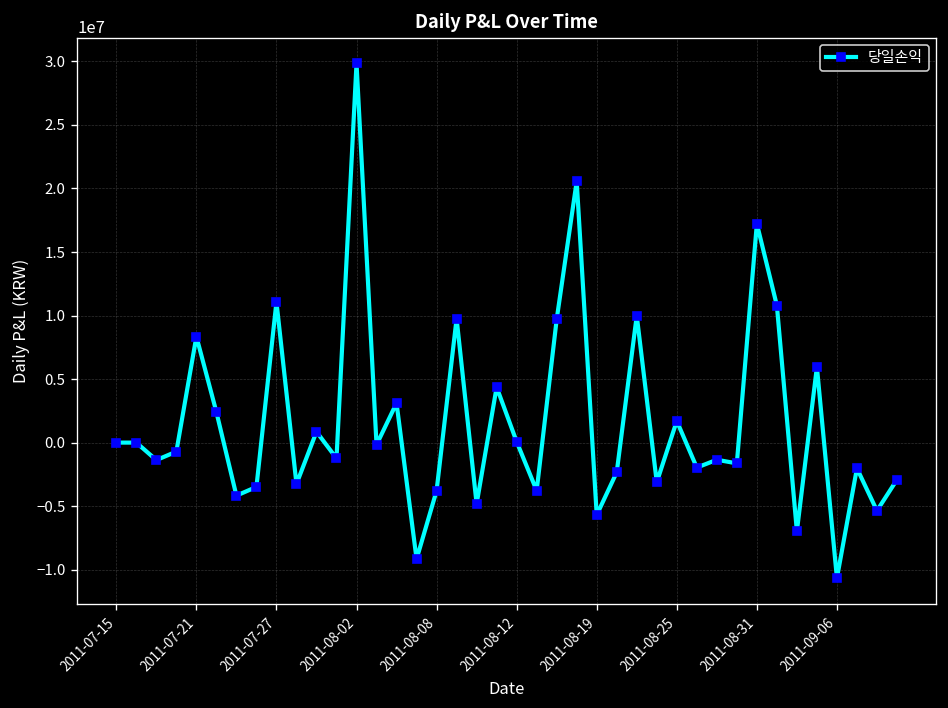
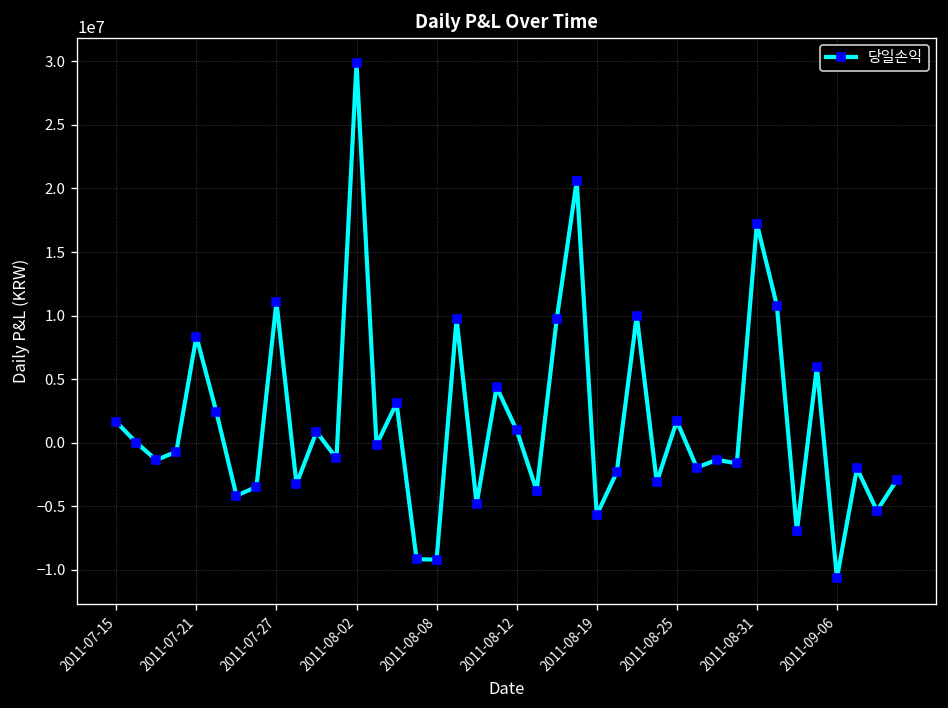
2011-07-15: 0 -> 1600000
2011-08-08: -3800000 -> -9200000
2011-08-12: 100000 -> 1000000
